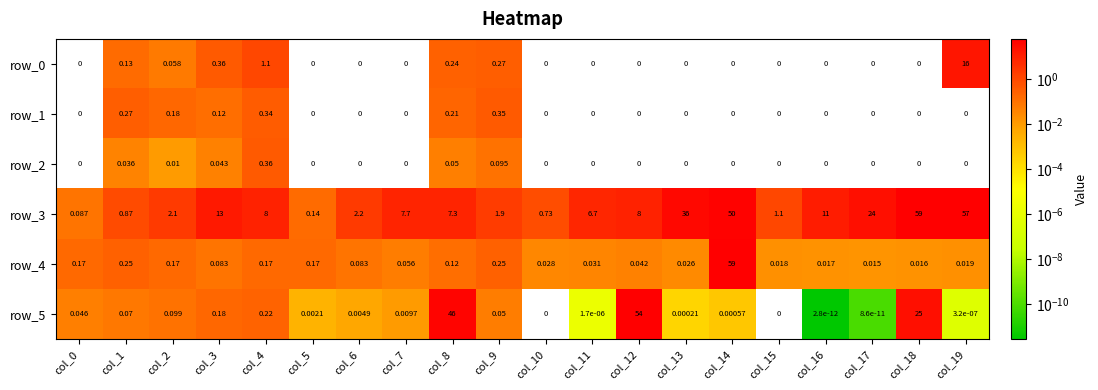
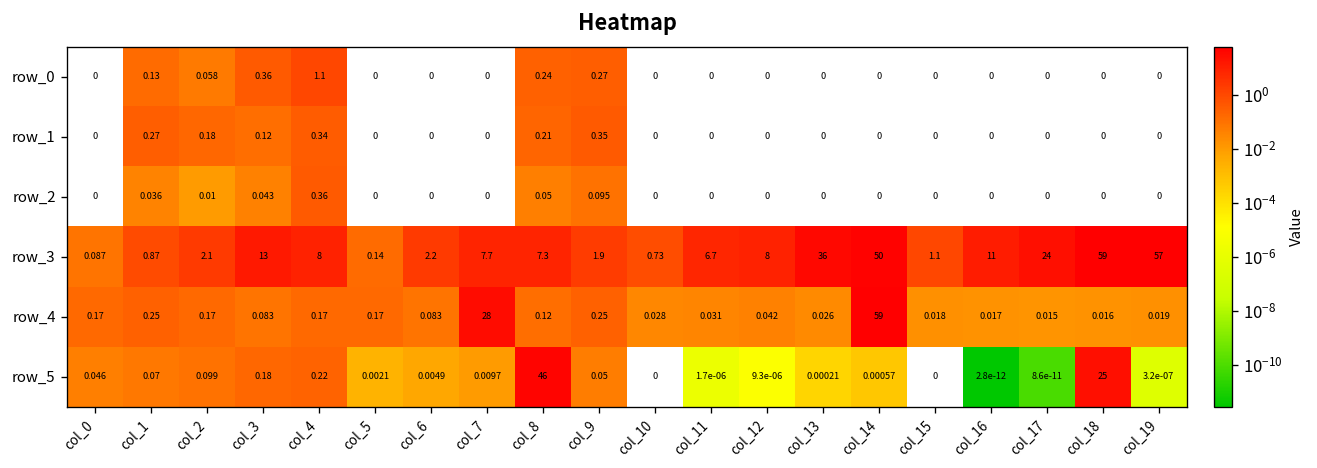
row_0, col_19: 16 -> 0
row_4, col_7: 0.056 -> 28
row_5, col_12: 54 -> 9.3e-06
